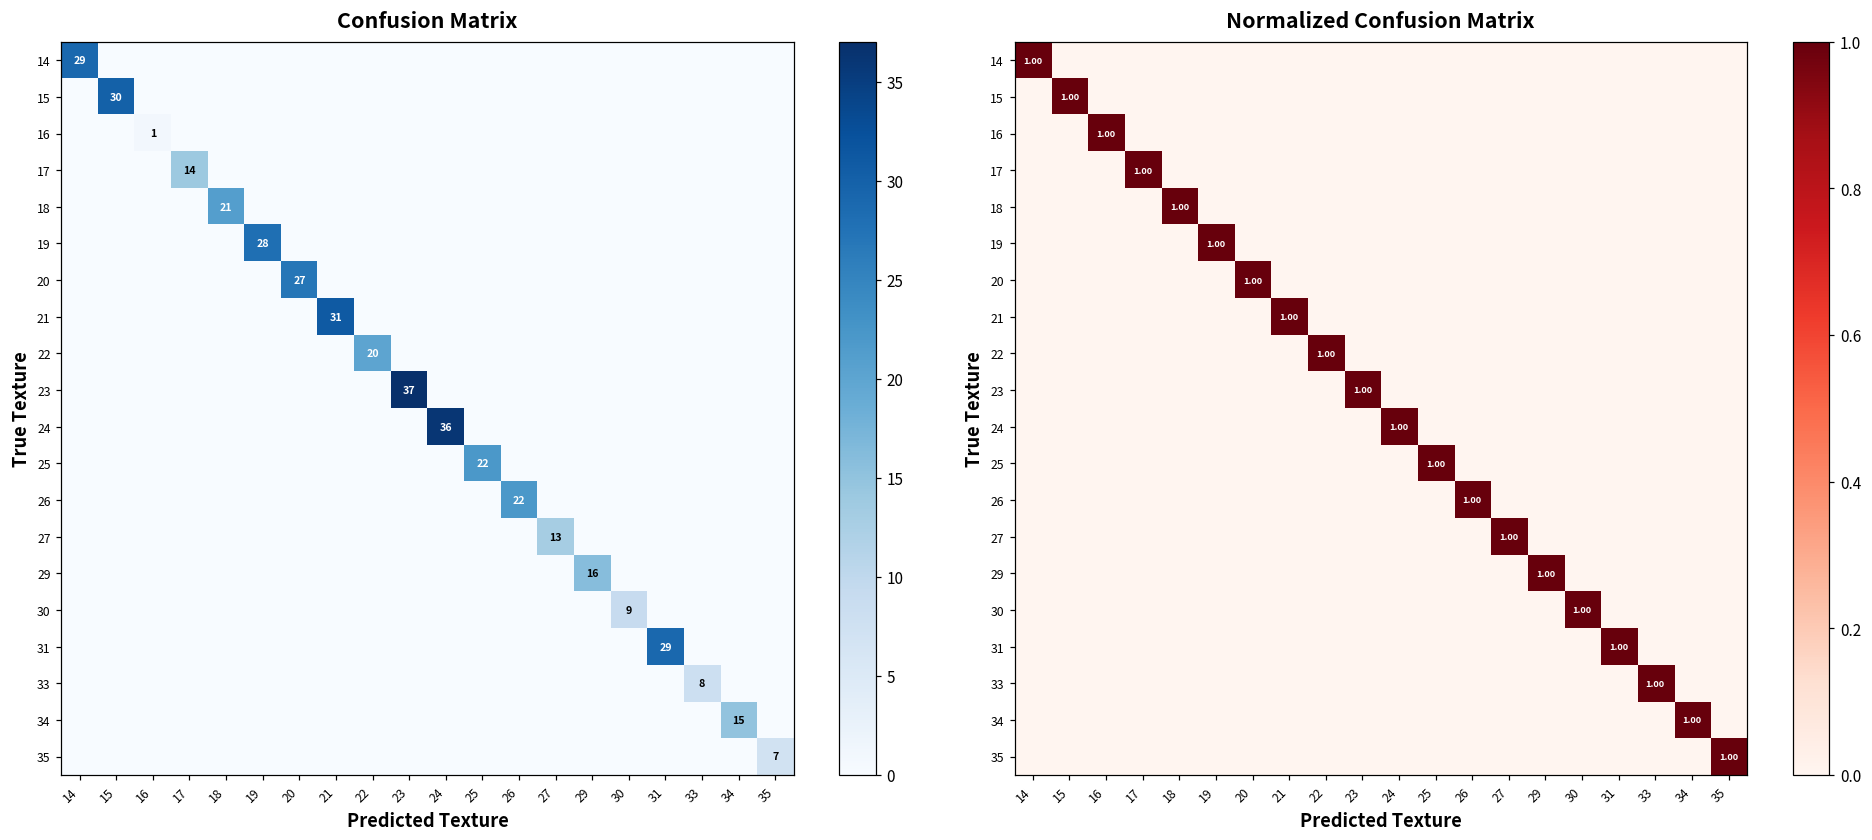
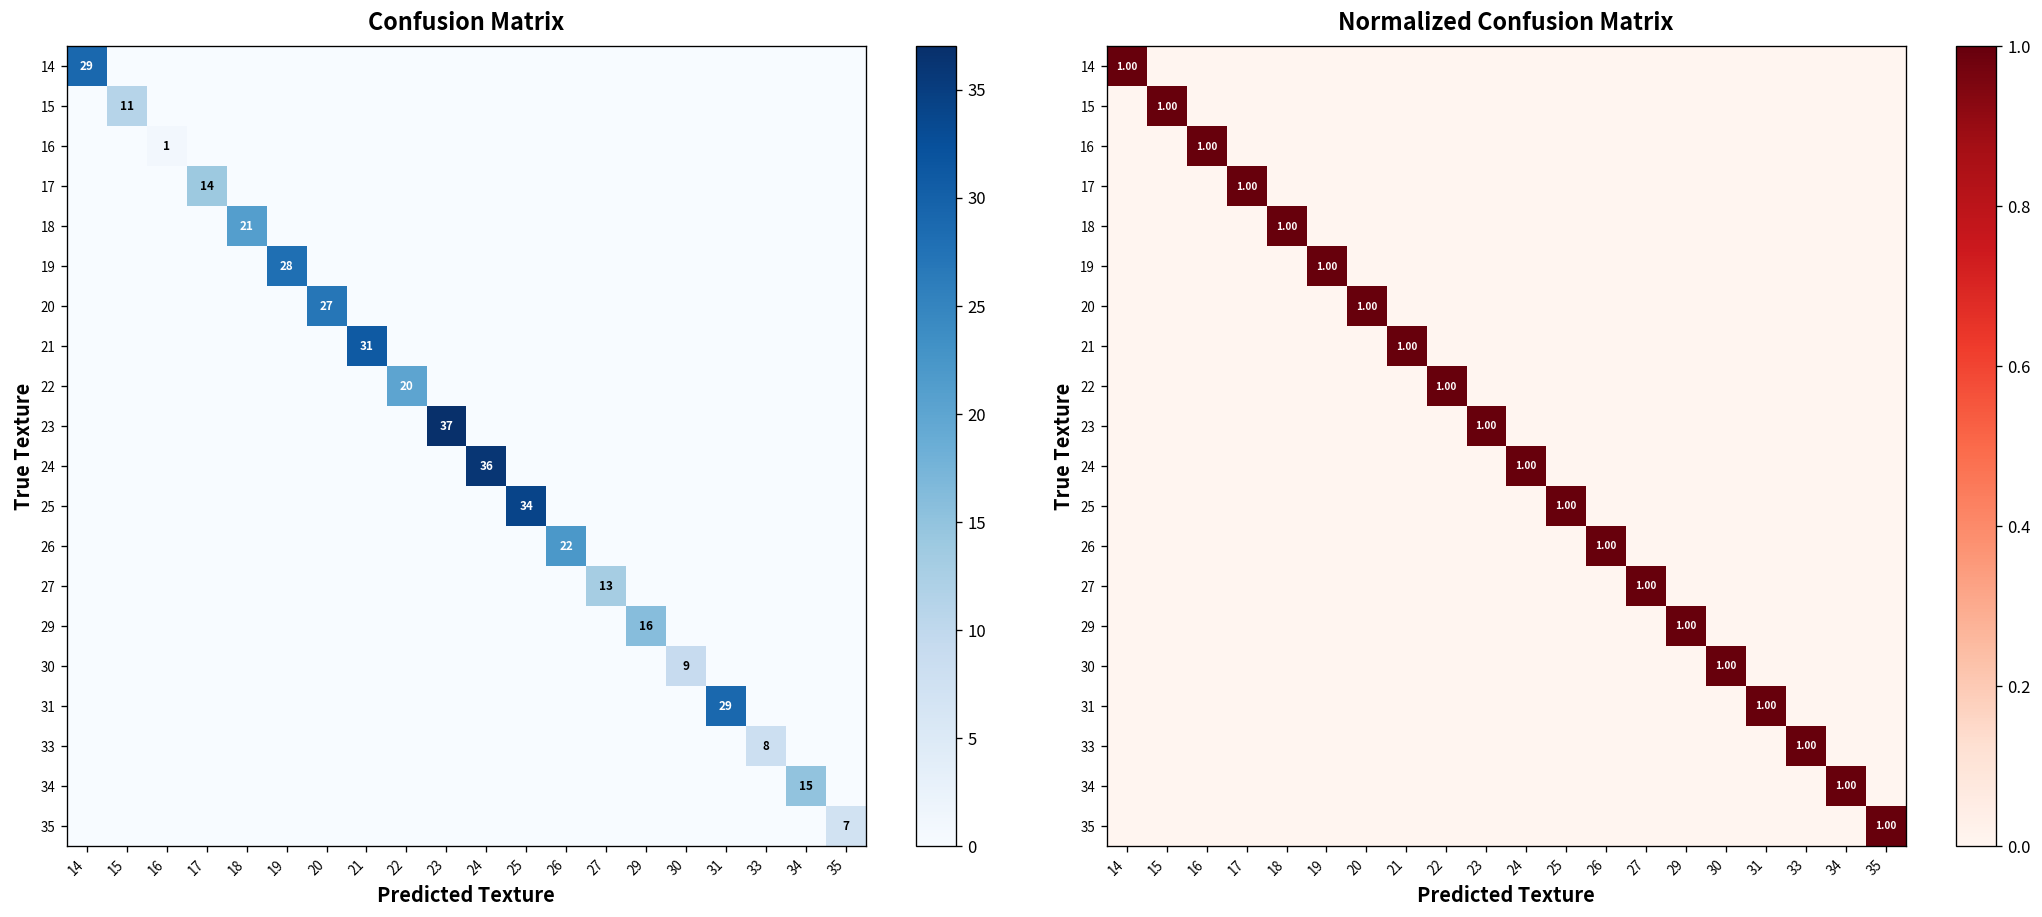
Confusion Matrix, 15, 15: 30 -> 11
Confusion Matrix, 25, 25: 22 -> 34
